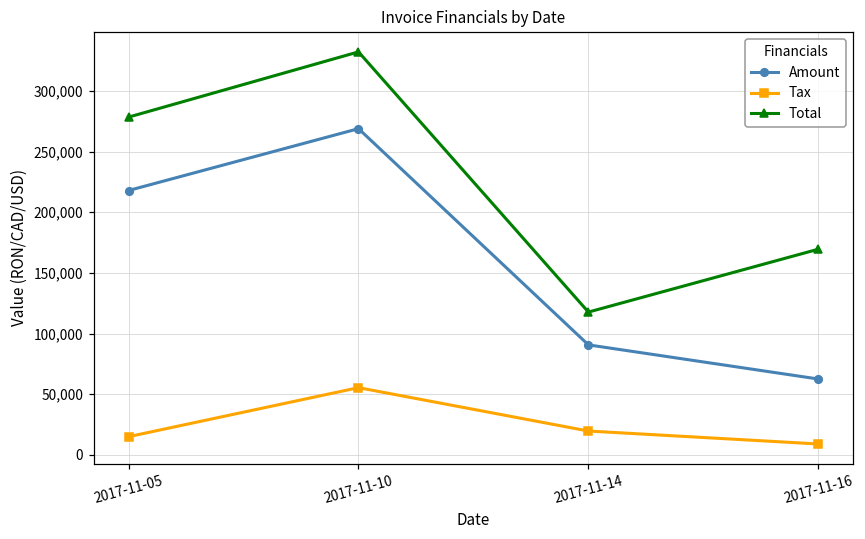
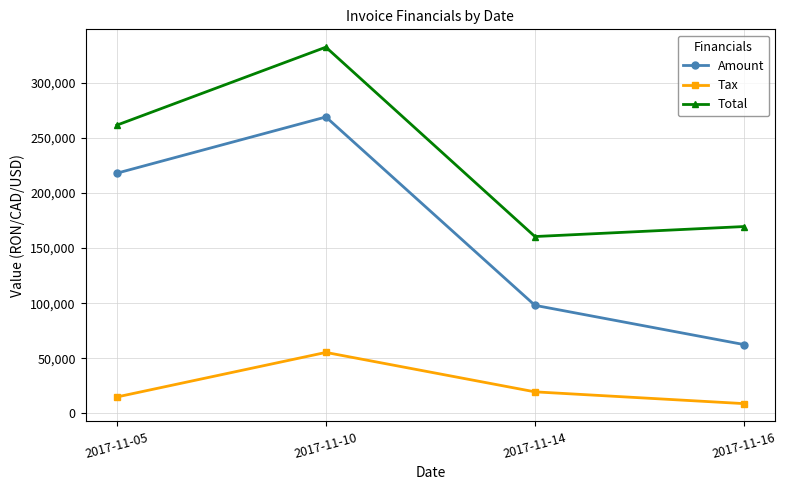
Total, 2017-11-05: 278,000 -> 261,000
Amount, 2017-11-14: 91,000 -> 98,000
Total, 2017-11-14: 118,000 -> 160,000
